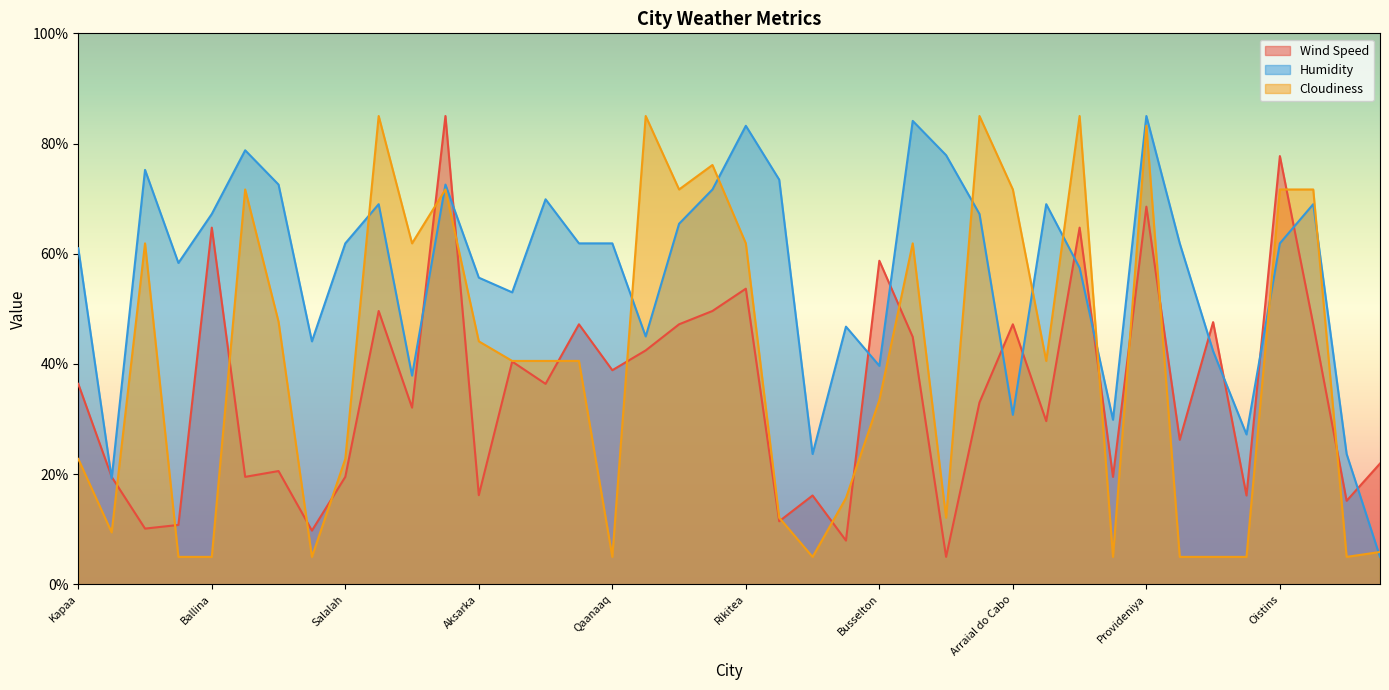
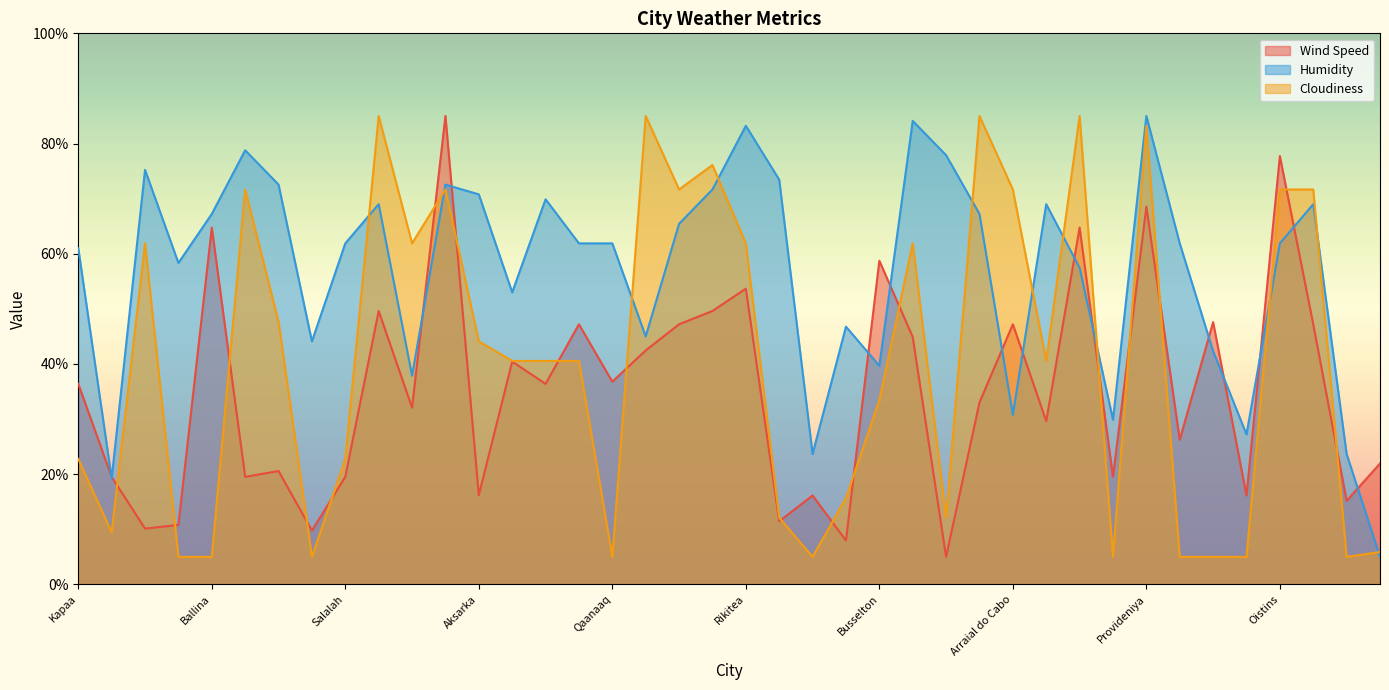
Humidity, Aksarka: 56% -> 71%
Wind Speed, Qaanaaq: 39% -> 37%
